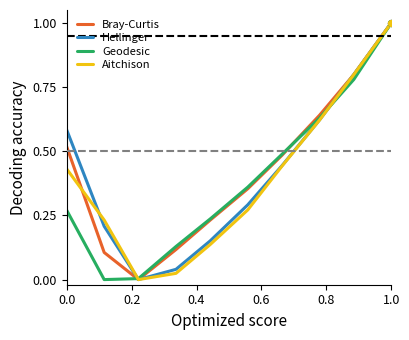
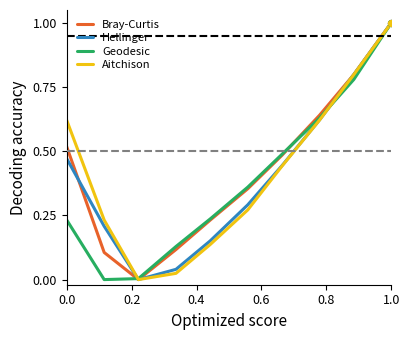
Hellinger, 0.0: 0.58 -> 0.47
Geodesic, 0.0: 0.27 -> 0.23
Aitchison, 0.0: 0.43 -> 0.62
